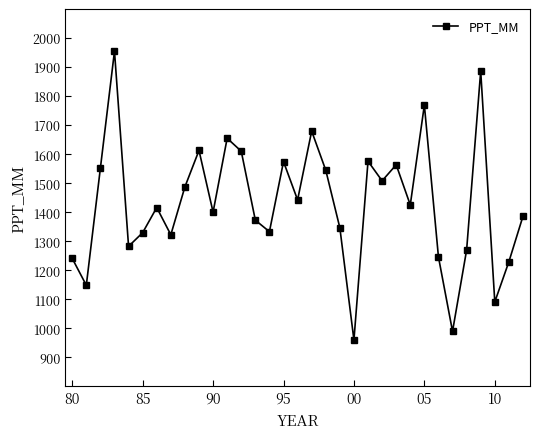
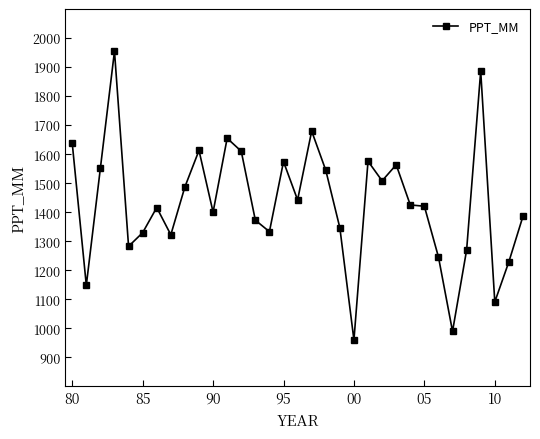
80: 1240 -> 1640
05: 1770 -> 1420
